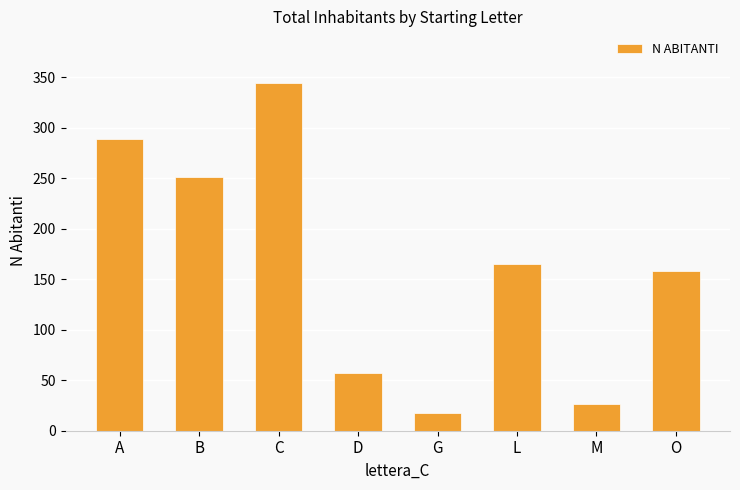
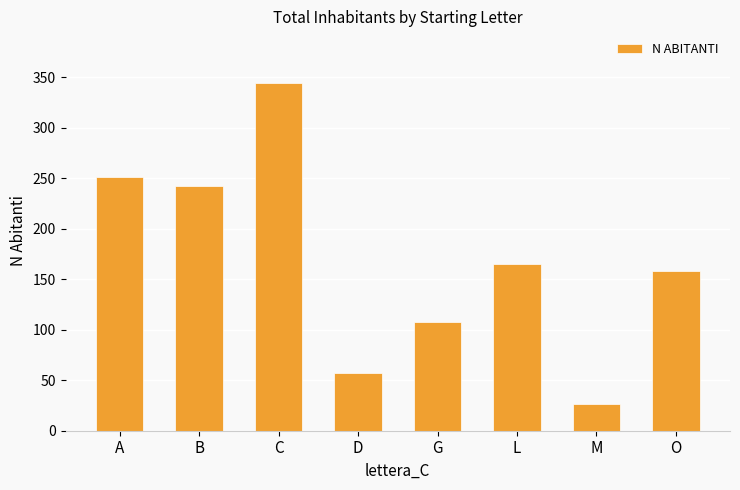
A: 289 -> 251
B: 251 -> 242
G: 18 -> 108
